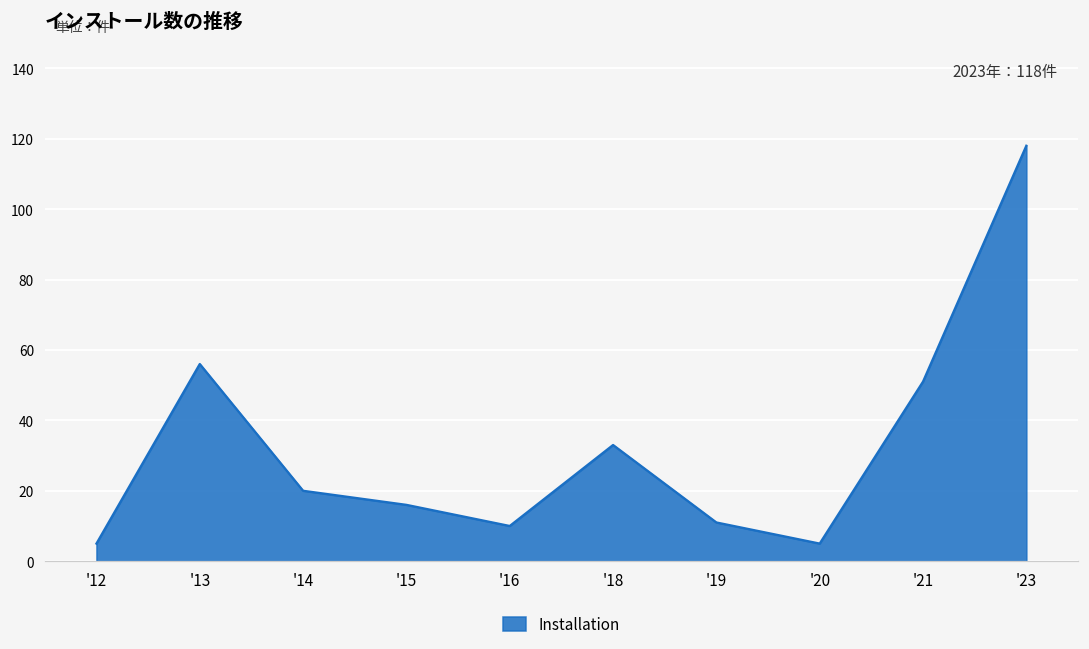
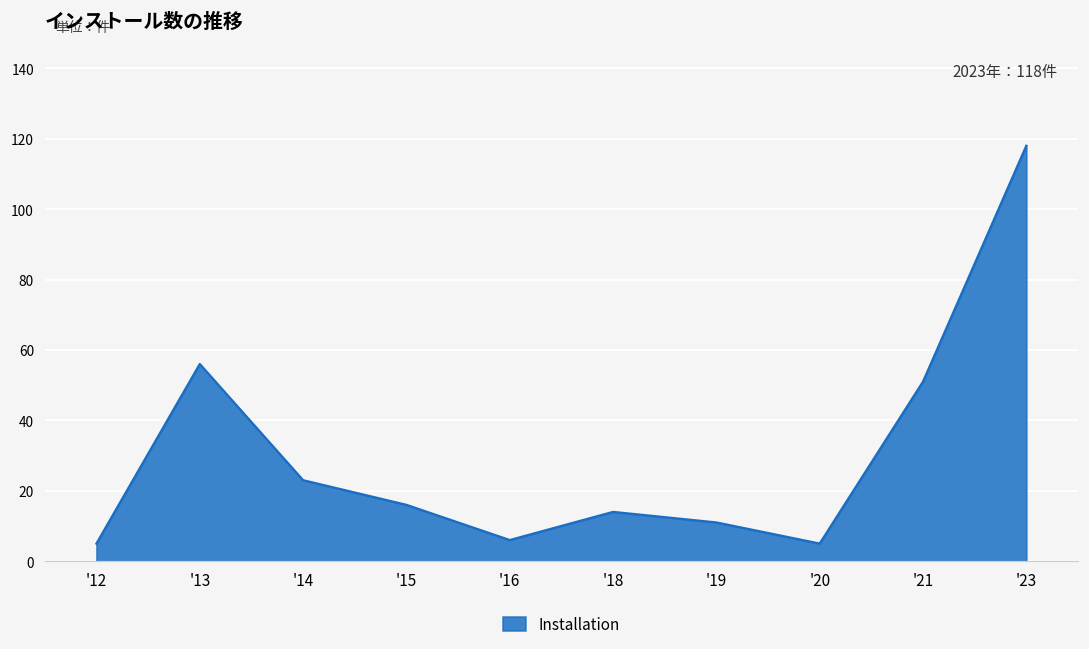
'14: 20 -> 23
'16: 10 -> 6
'18: 33 -> 14
